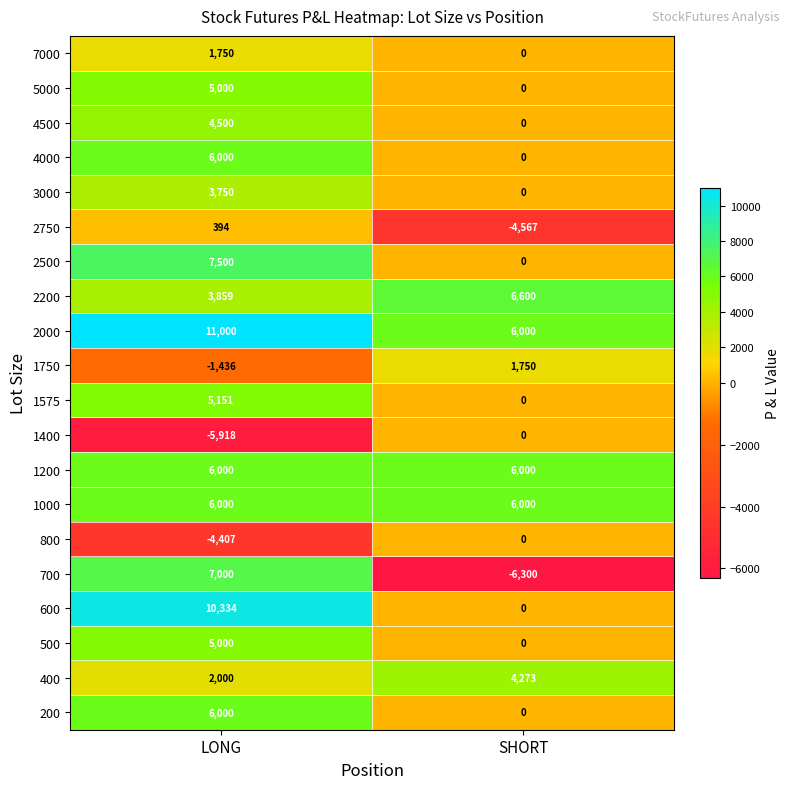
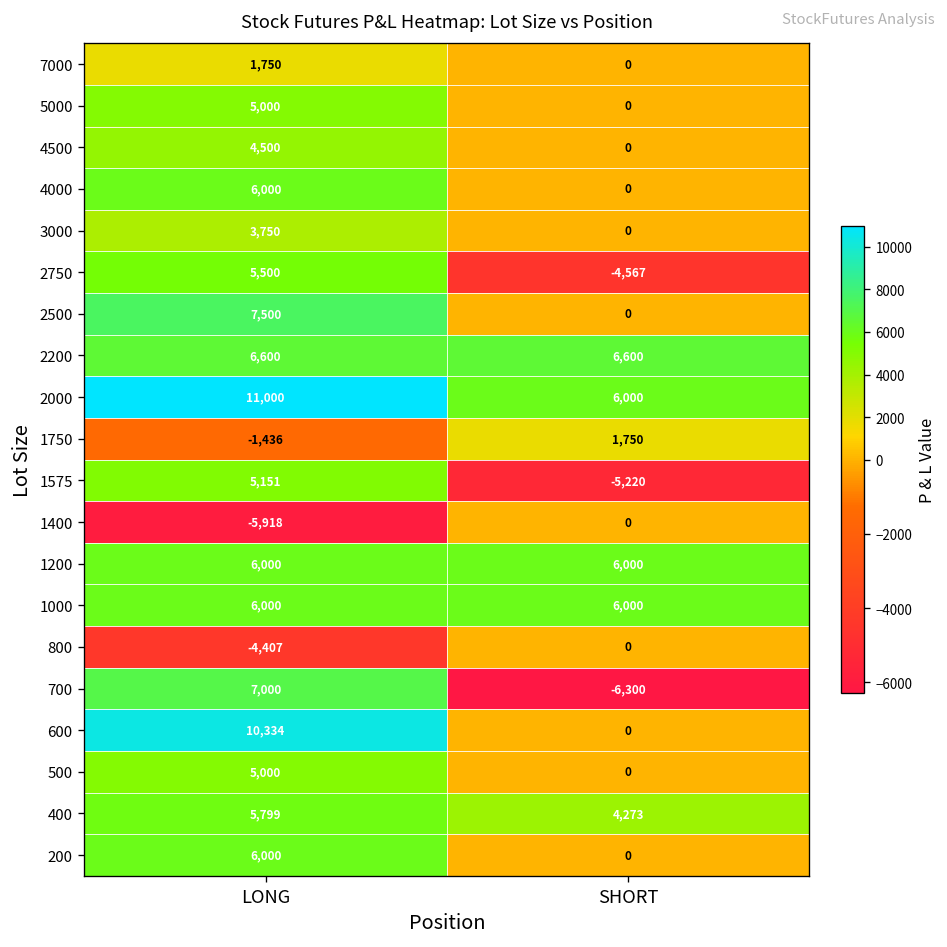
2750, LONG: 394 -> 5,500
2200, LONG: 3,859 -> 6,600
1575, SHORT: 0 -> -5,220
400, LONG: 2,000 -> 5,799
